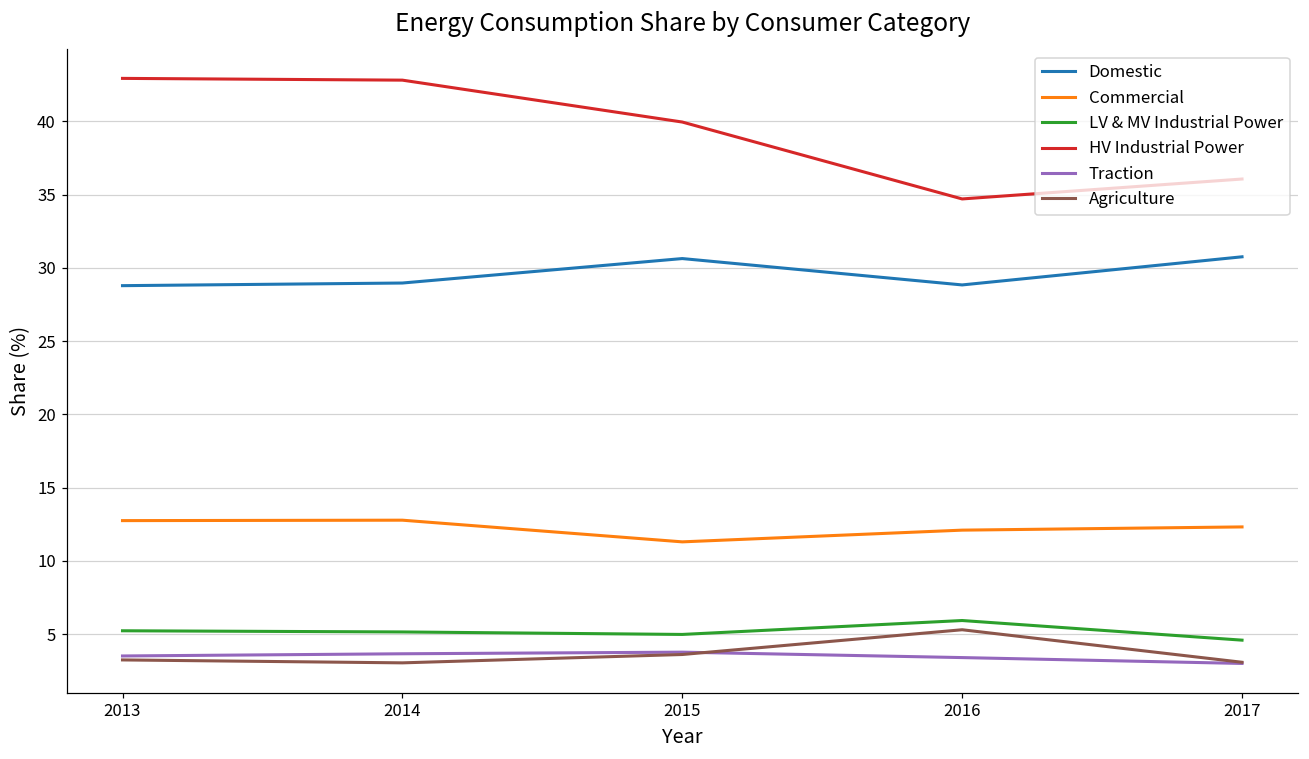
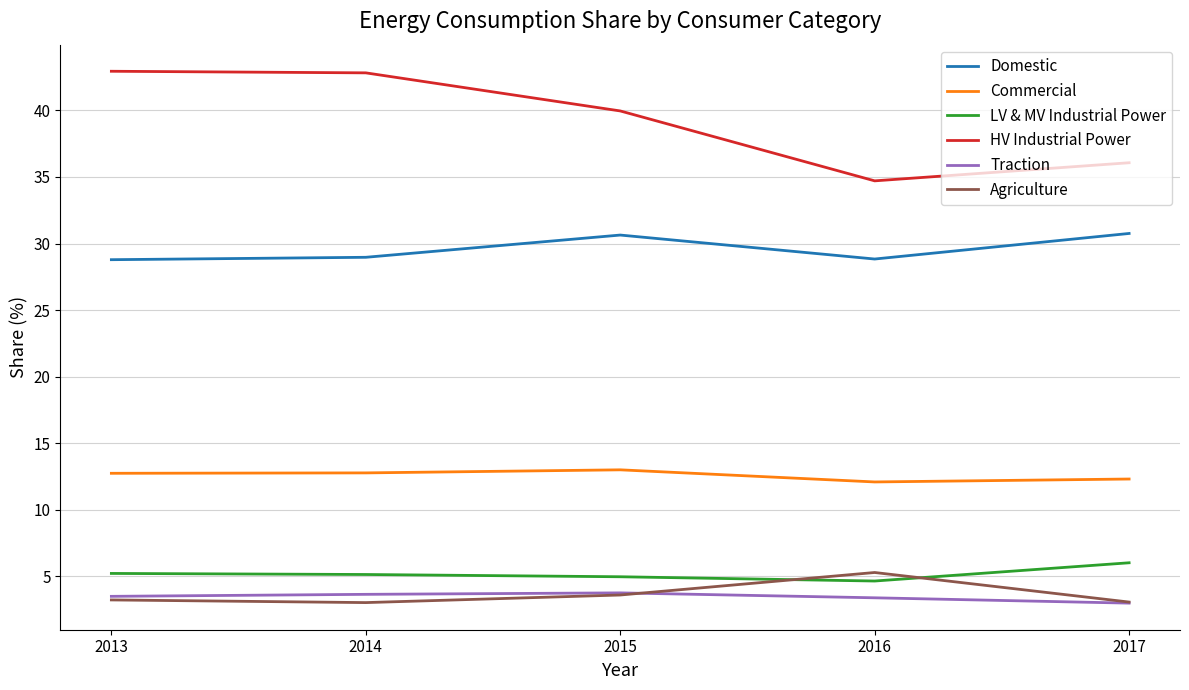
Commercial, 2015: 11.3 -> 13.0
LV & MV Industrial Power, 2016: 5.9 -> 4.7
LV & MV Industrial Power, 2017: 4.6 -> 6.0
